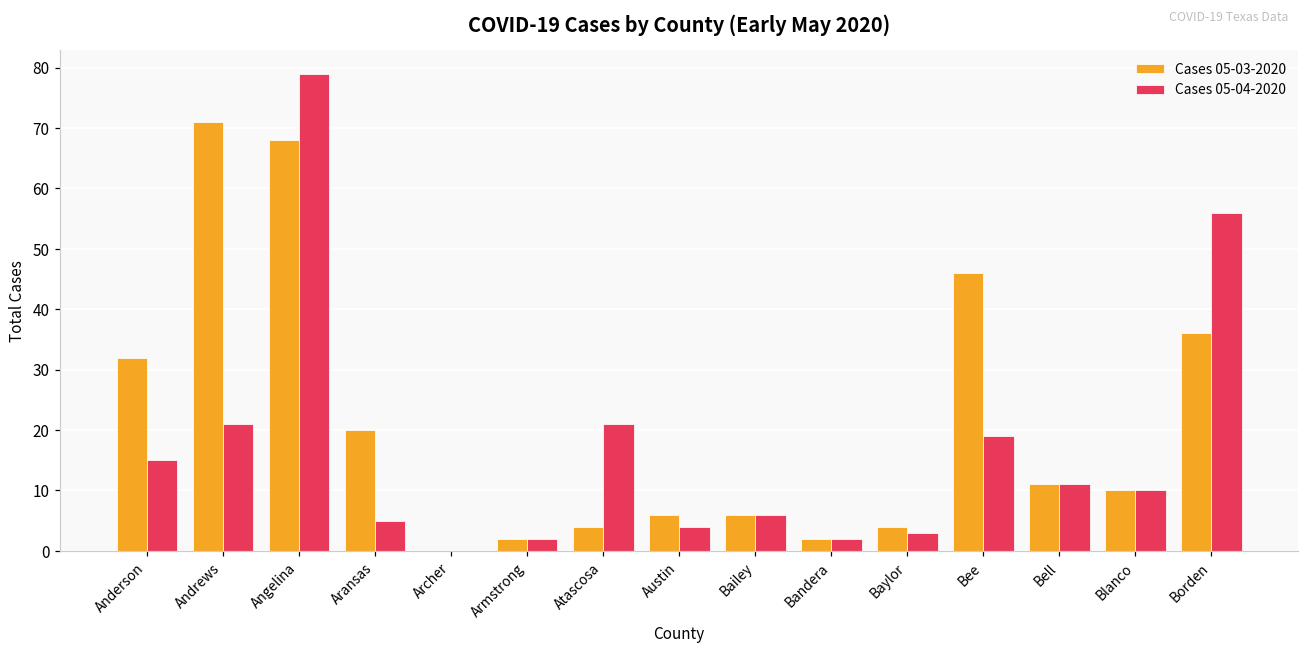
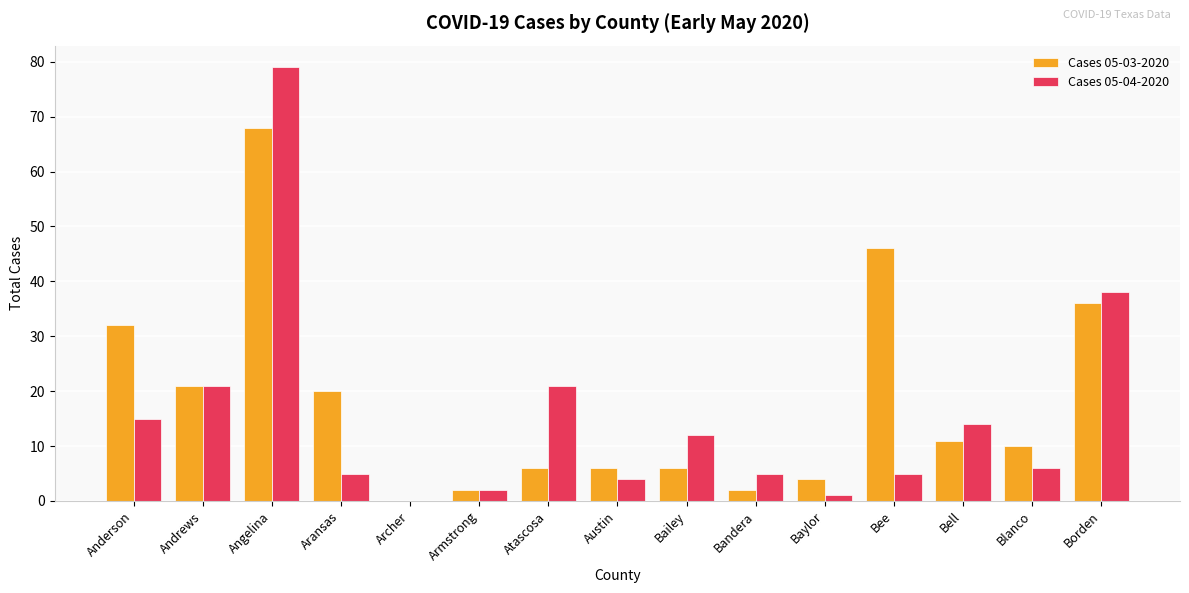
Cases 05-03-2020, Andrews: 71 -> 21
Cases 05-03-2020, Atascosa: 4 -> 6
Cases 05-04-2020, Bailey: 6 -> 12
Cases 05-04-2020, Bandera: 2 -> 5
Cases 05-04-2020, Baylor: 3 -> 1
Cases 05-04-2020, Bee: 19 -> 5
Cases 05-04-2020, Bell: 11 -> 14
Cases 05-04-2020, Blanco: 10 -> 6
Cases 05-04-2020, Borden: 56 -> 38
